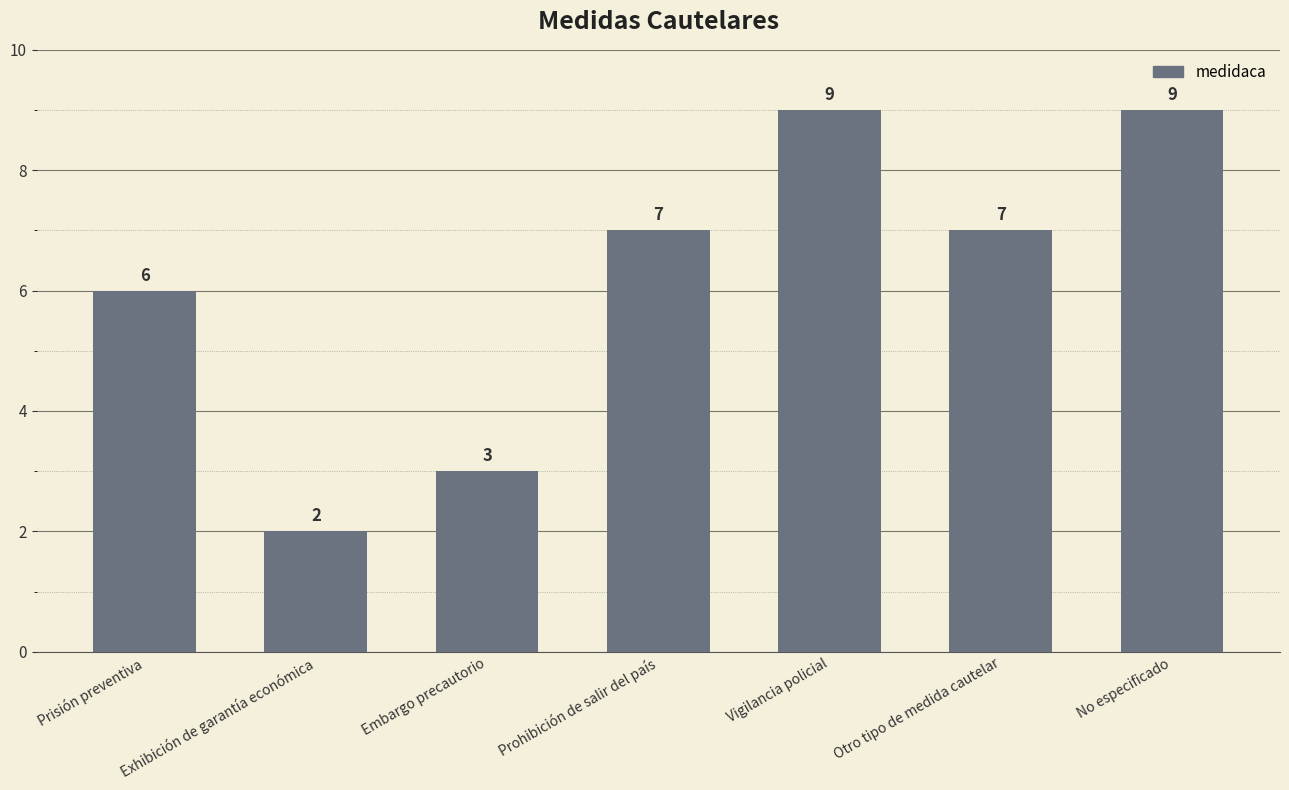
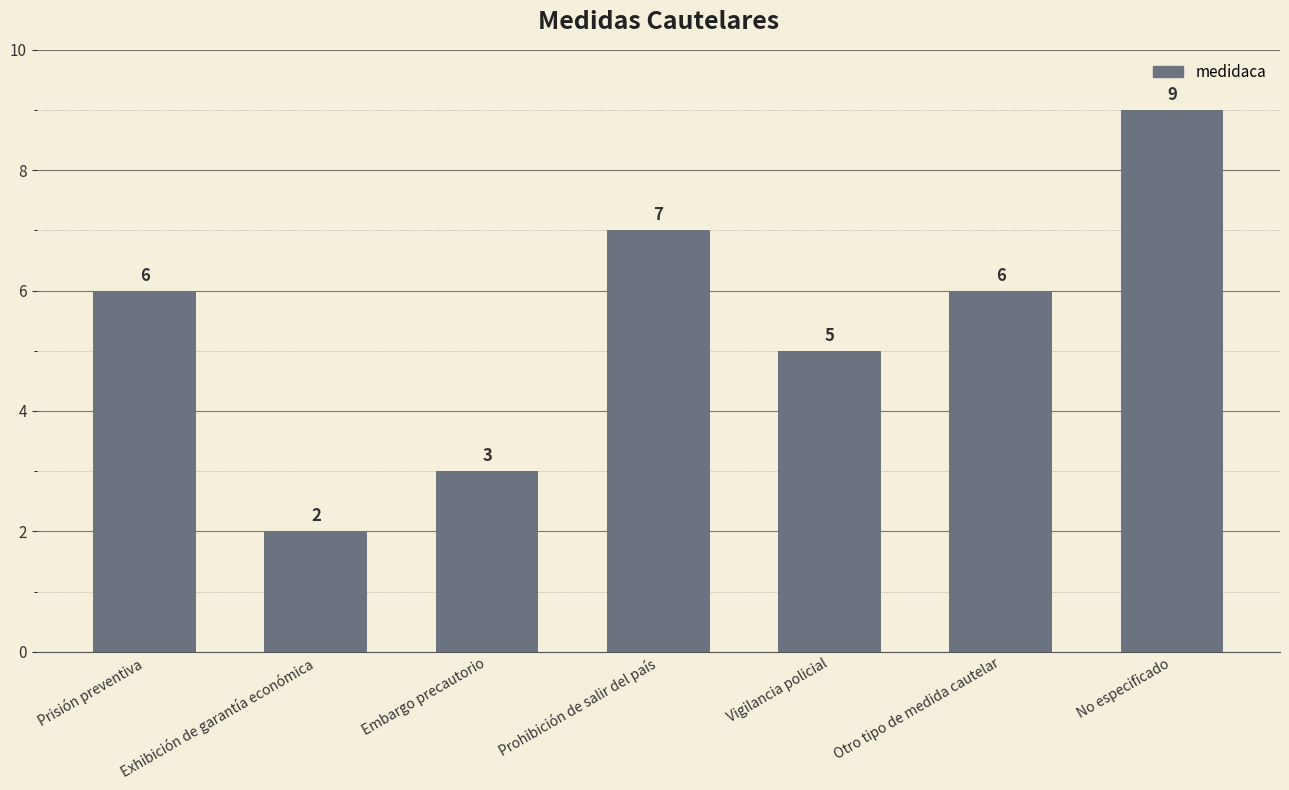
Vigilancia policial: 9 -> 5
Otro tipo de medida cautelar: 7 -> 6
